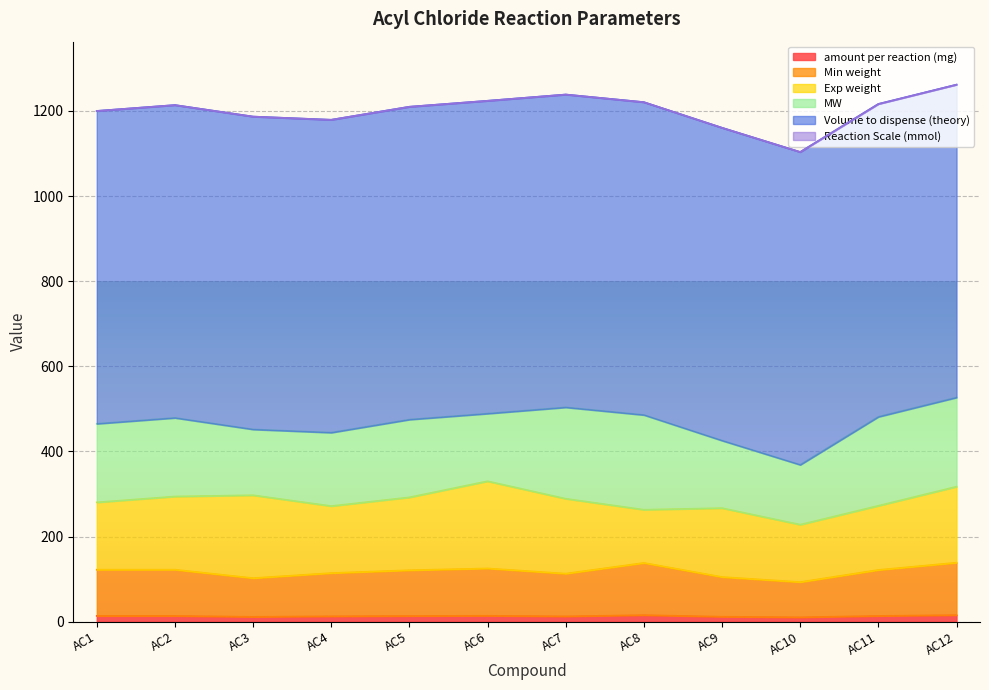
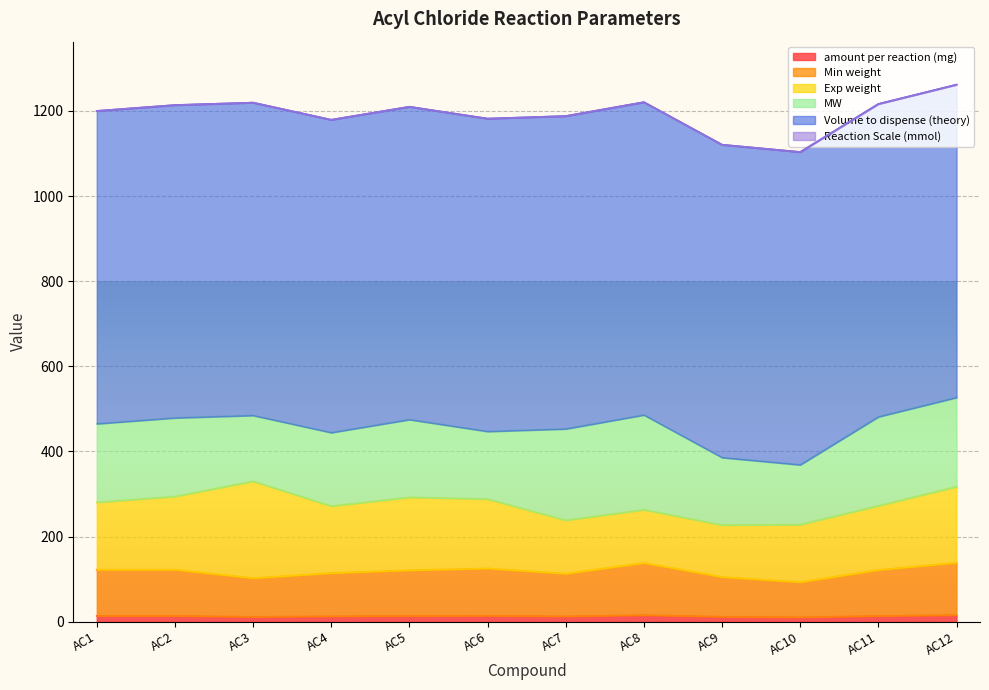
Exp weight, AC3: 190 -> 230
Exp weight, AC6: 200 -> 160
Exp weight, AC7: 180 -> 130
Exp weight, AC9: 160 -> 120
